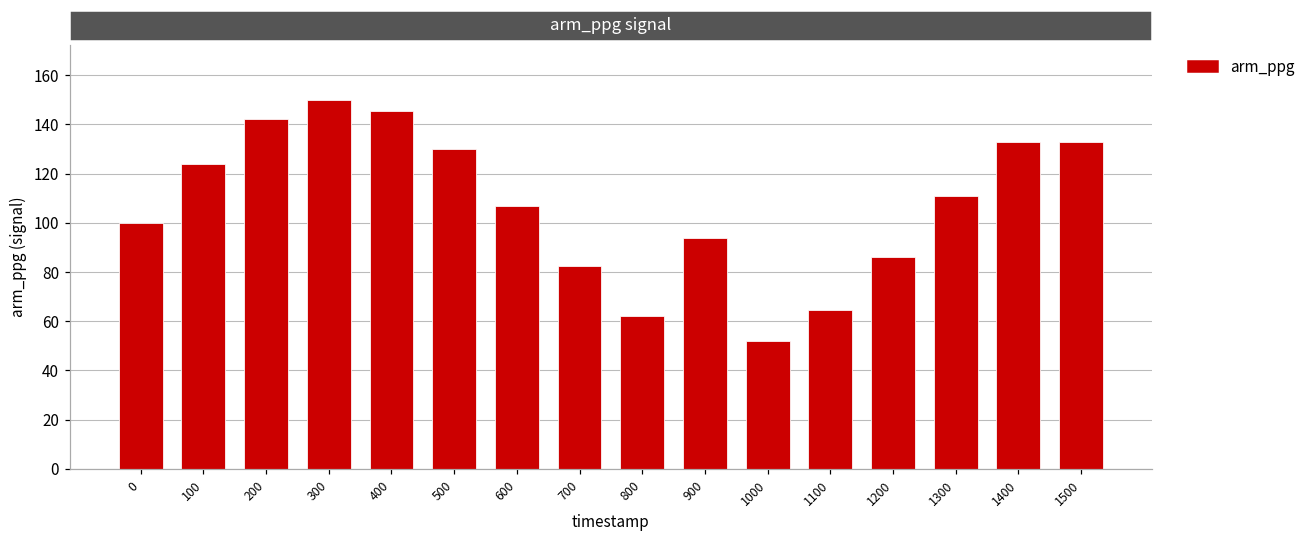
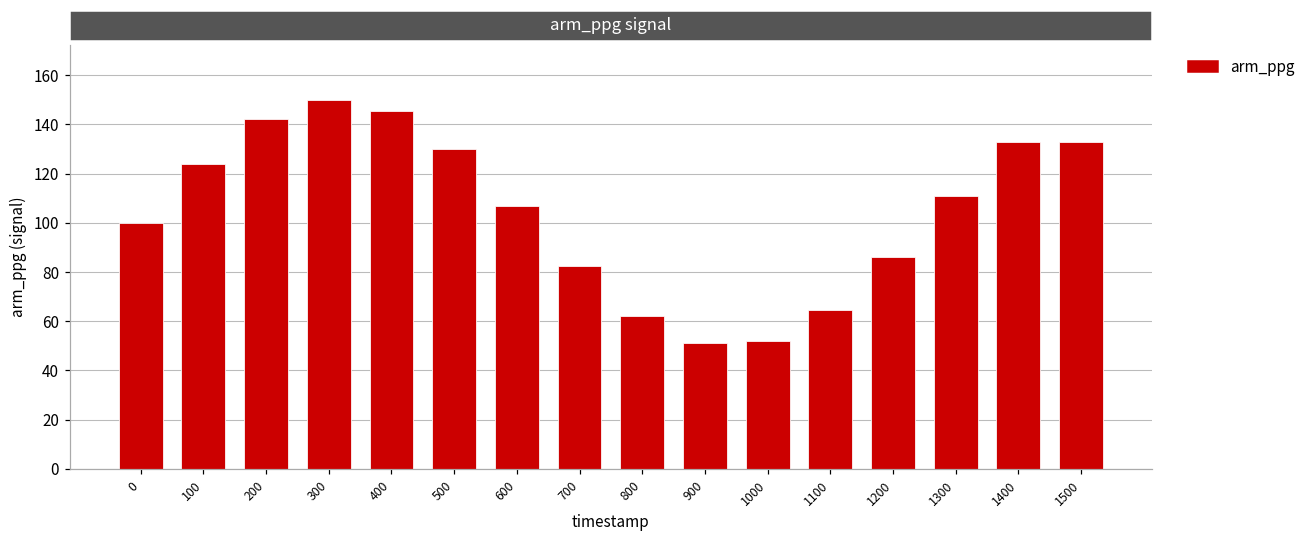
900: 94 -> 51
